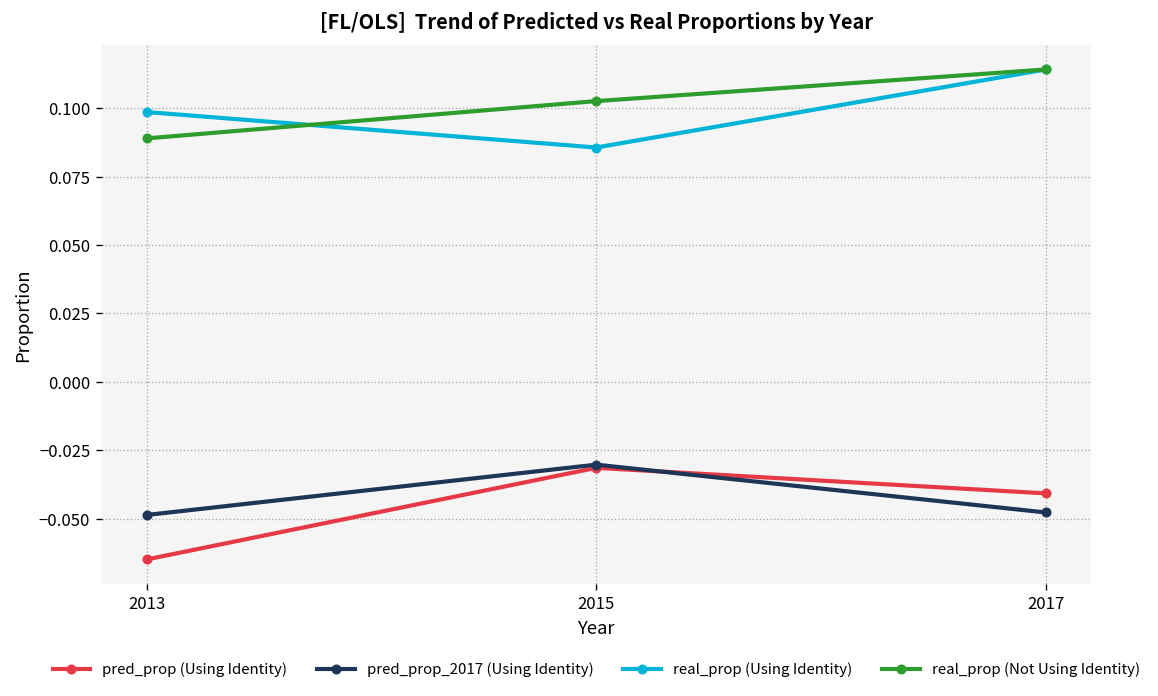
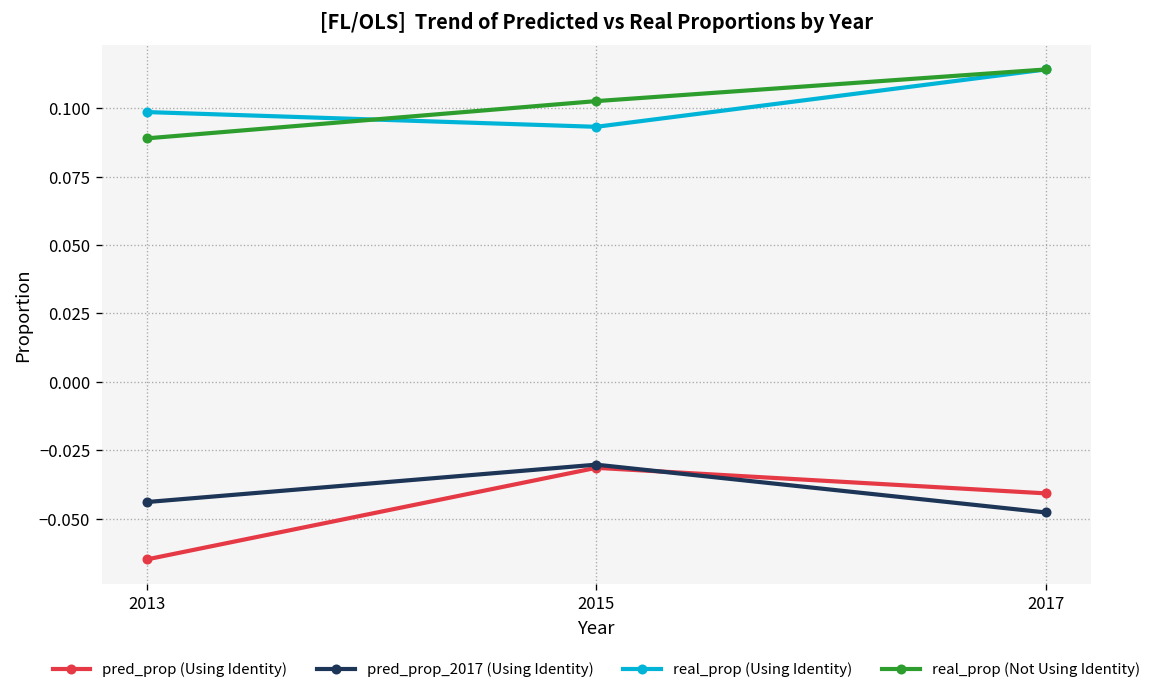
pred_prop_2017 (Using Identity), 2013: -0.049 -> -0.044
real_prop (Using Identity), 2015: 0.086 -> 0.093
